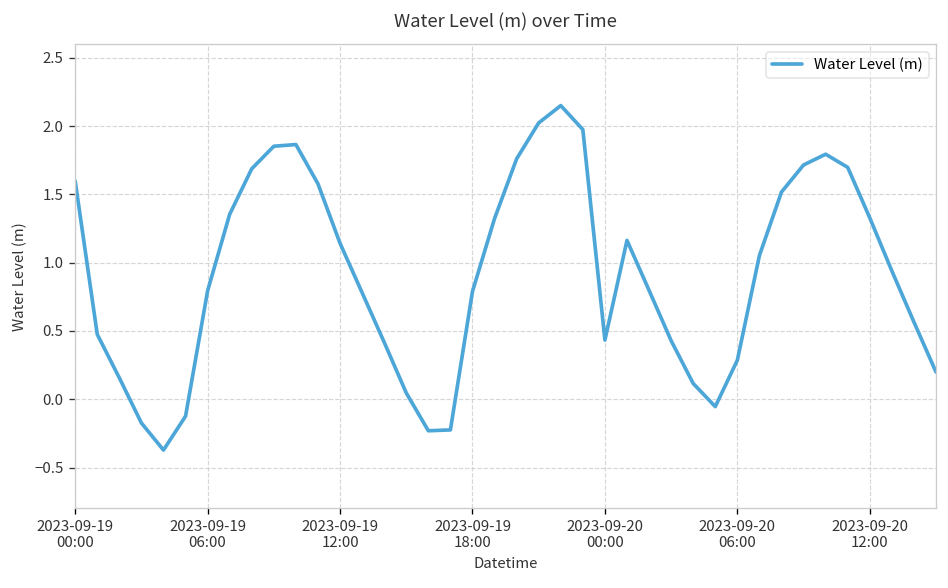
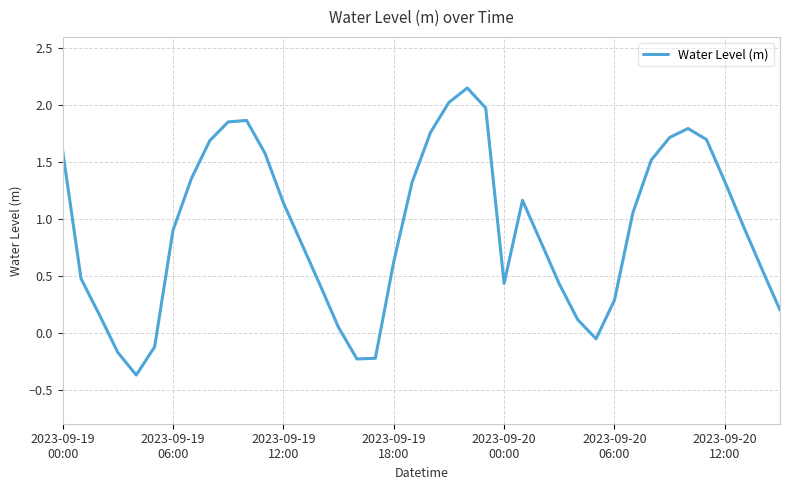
2023-09-19 06:00: 0.79 -> 0.90
2023-09-19 18:00: 0.79 -> 0.62
